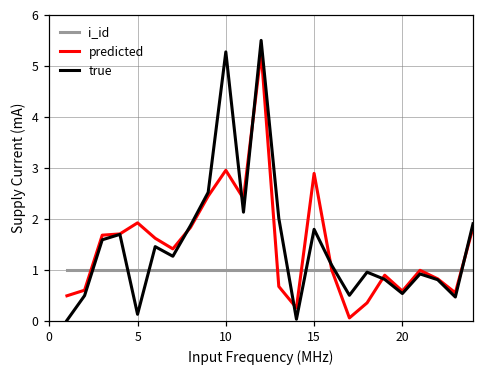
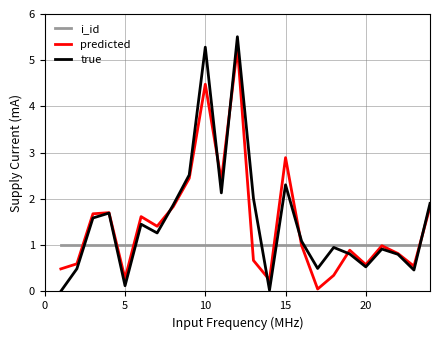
predicted, 5: 1.9 -> 0.3
predicted, 10: 3.0 -> 4.5
true, 15: 1.8 -> 2.3
